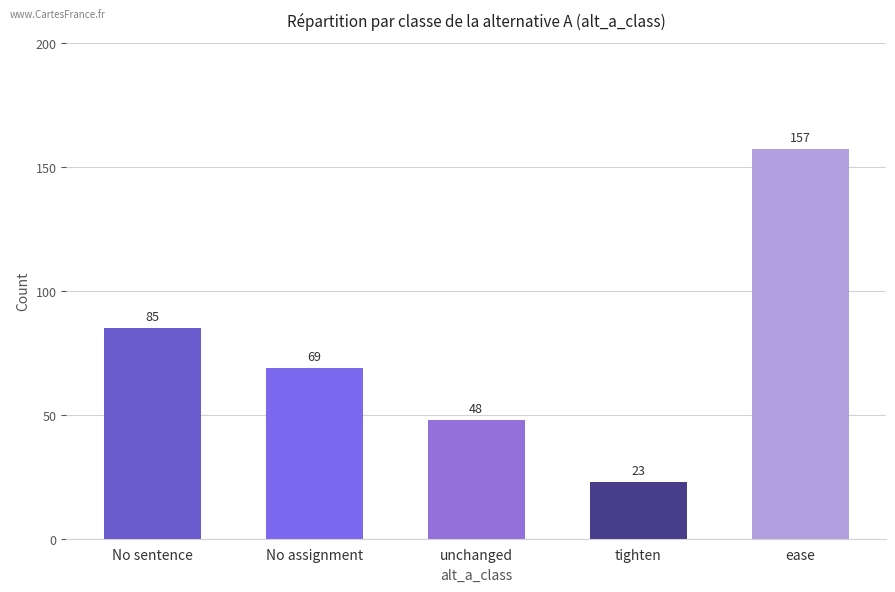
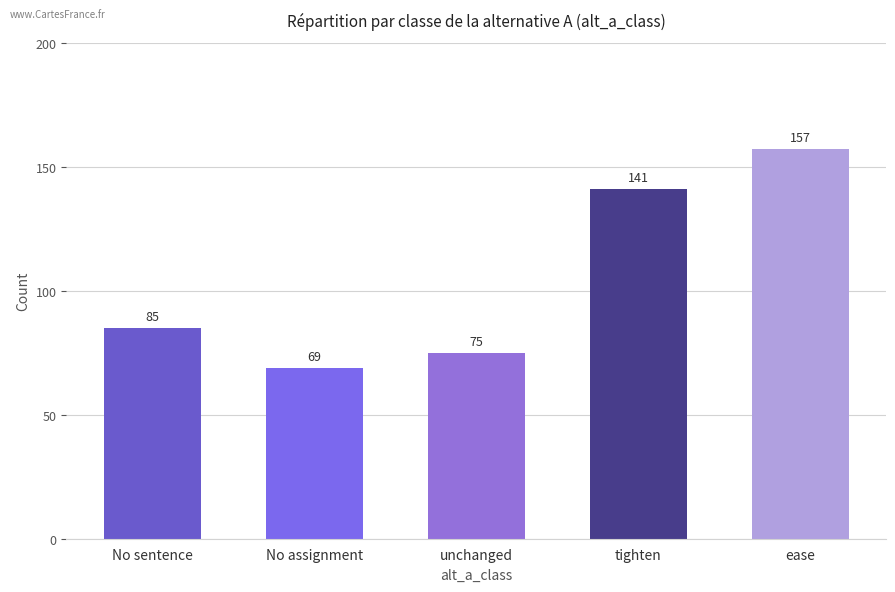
unchanged: 48 -> 75
tighten: 23 -> 141
